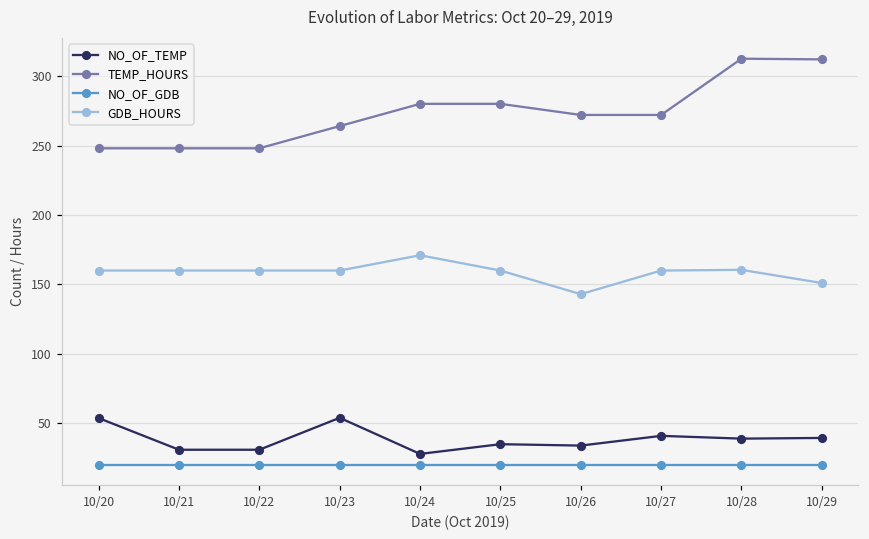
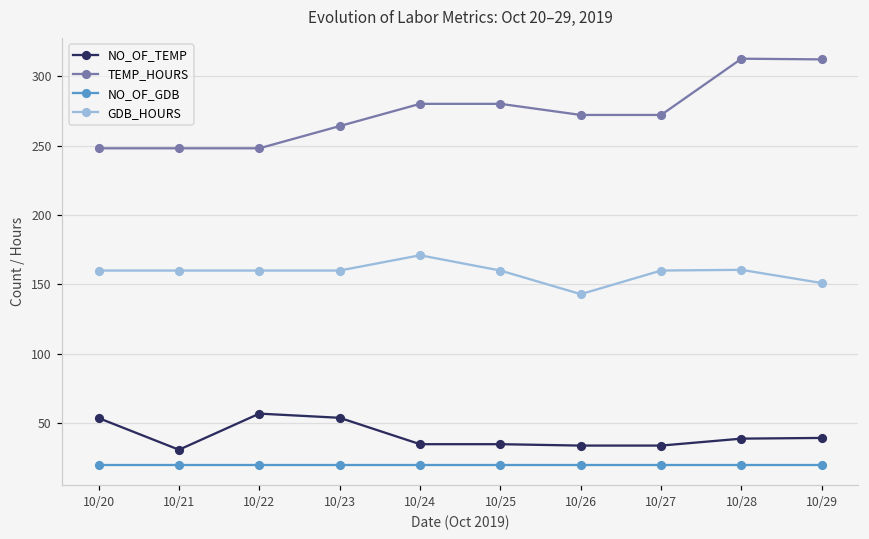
NO_OF_TEMP, 10/22: 31 -> 57
NO_OF_TEMP, 10/24: 28 -> 35
NO_OF_TEMP, 10/27: 41 -> 34
